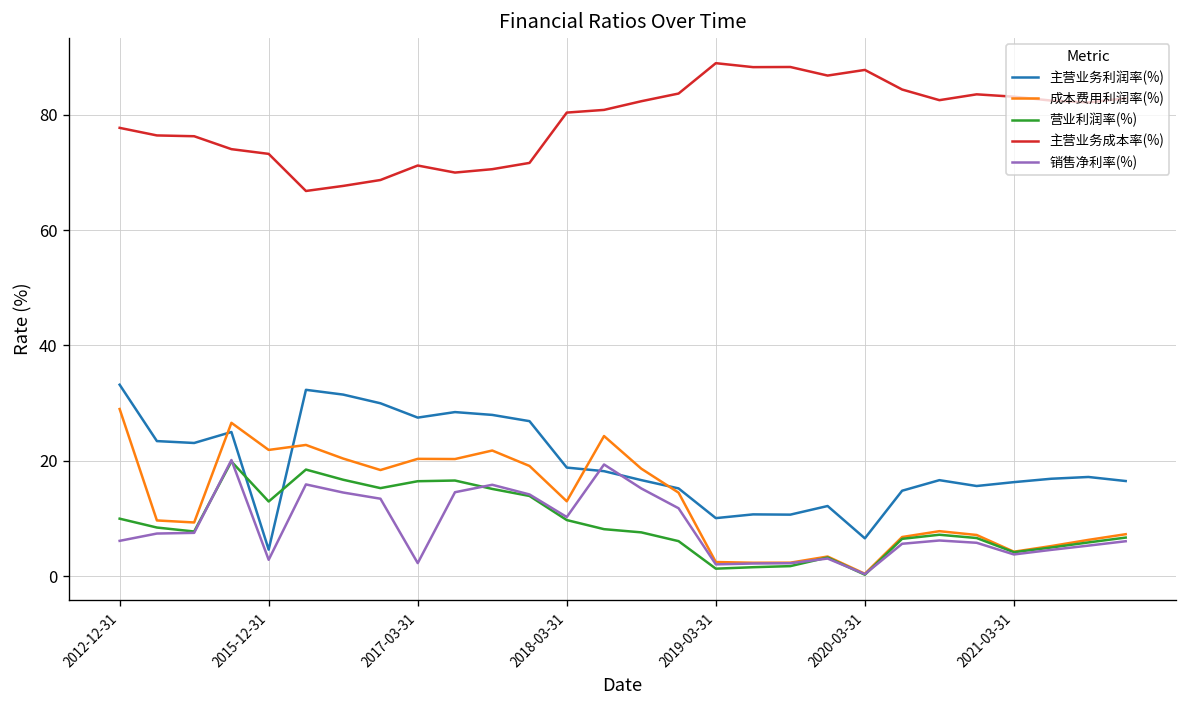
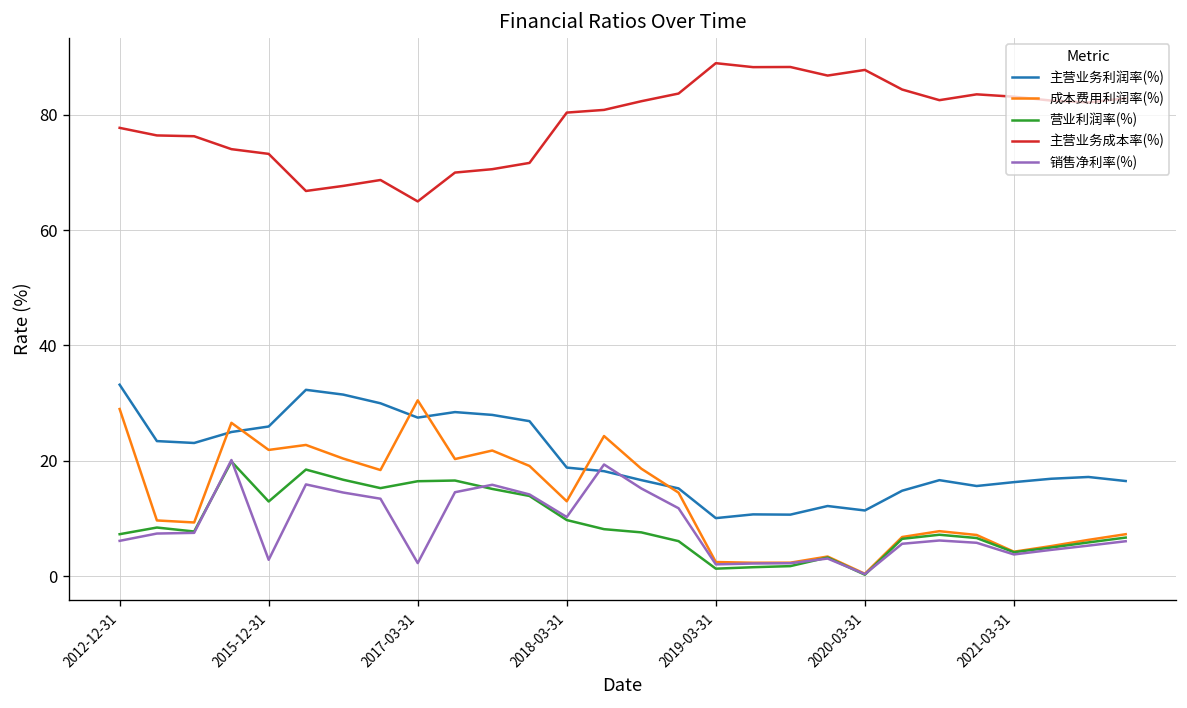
营业利润率(%), 2012-12-31: 10 -> 7
主营业务利润率(%), 2015-12-31: 5 -> 26
成本费用利润率(%), 2017-03-31: 20 -> 30
主营业务成本率(%), 2017-03-31: 71 -> 65
主营业务利润率(%), 2020-03-31: 7 -> 11
